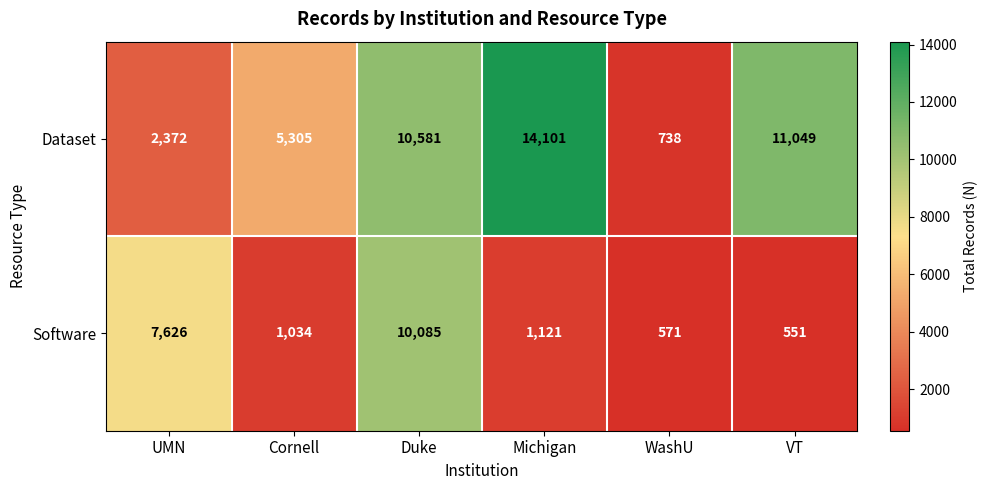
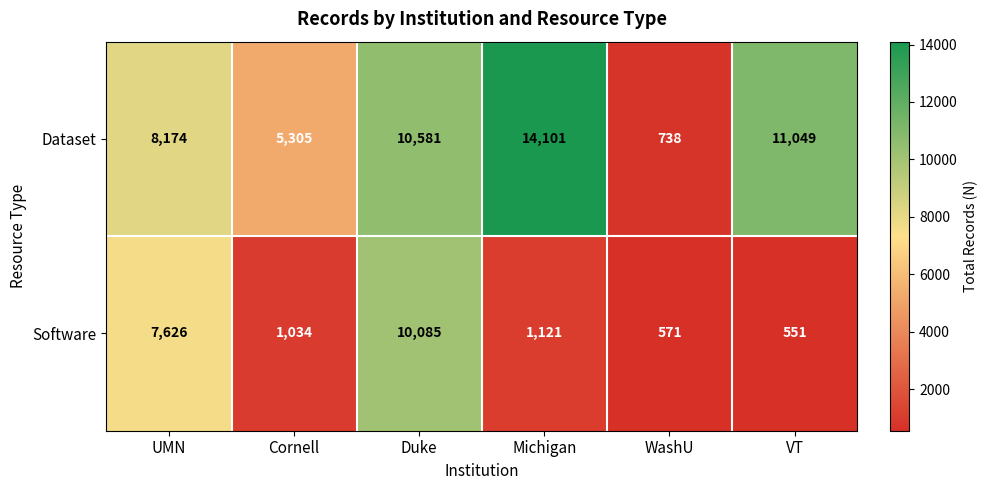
Dataset, UMN: 2,372 -> 8,174
